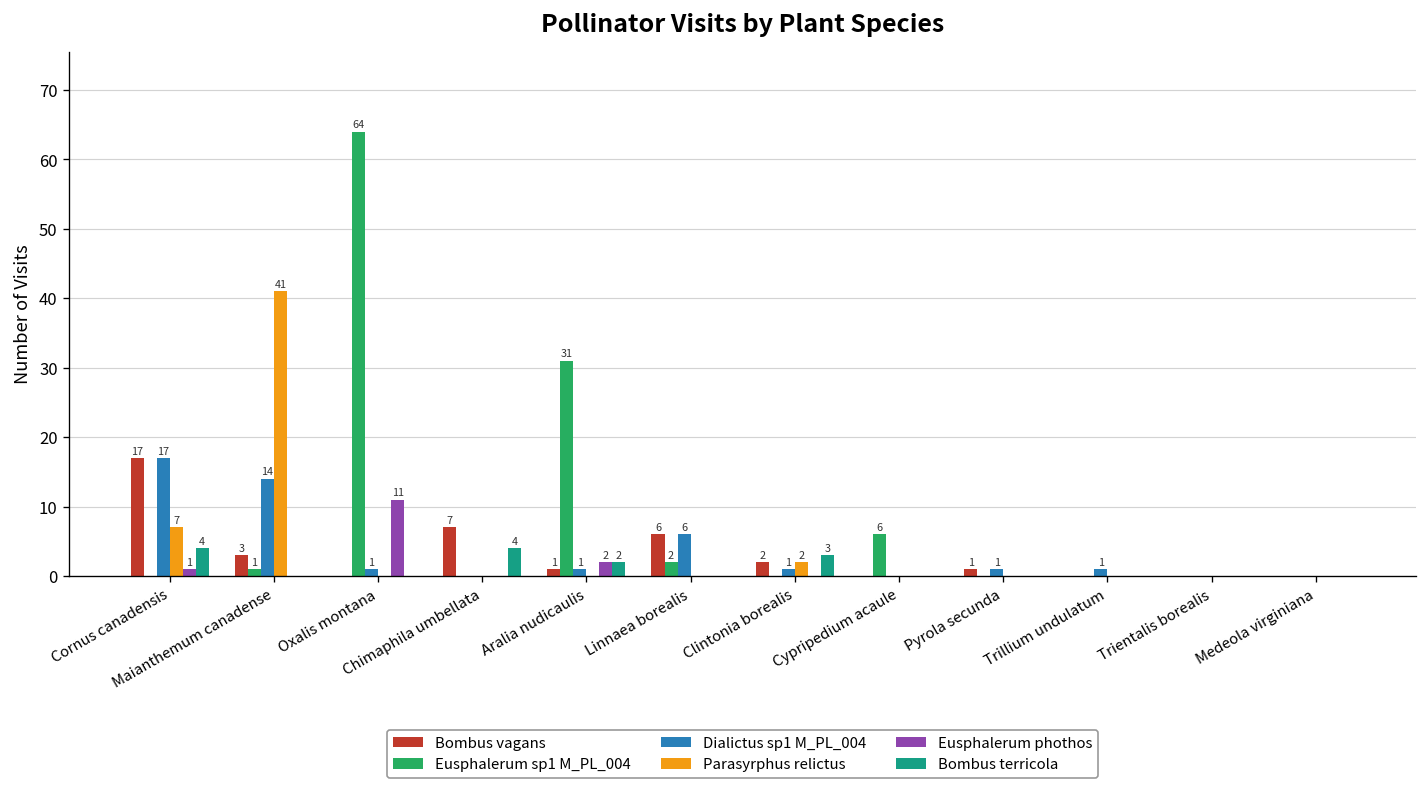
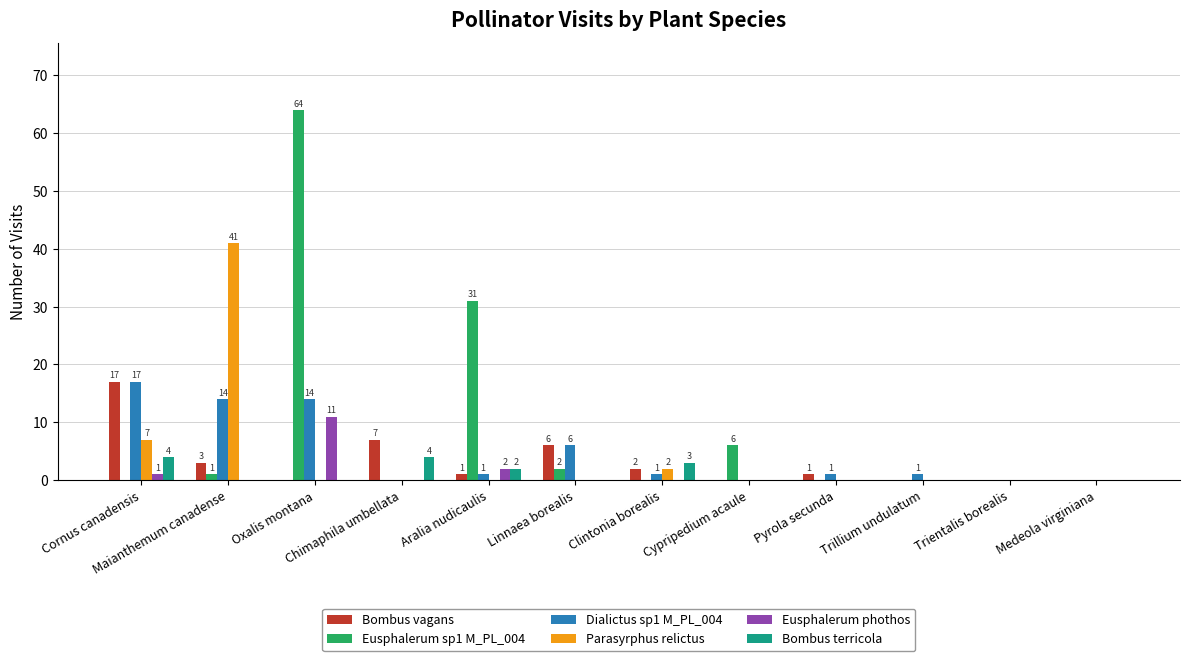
Dialictus sp1 M_PL_004, Oxalis montana: 1 -> 14
